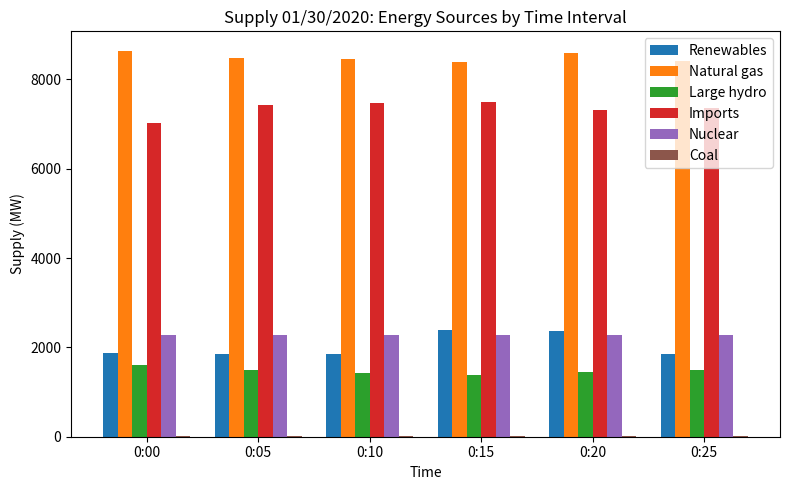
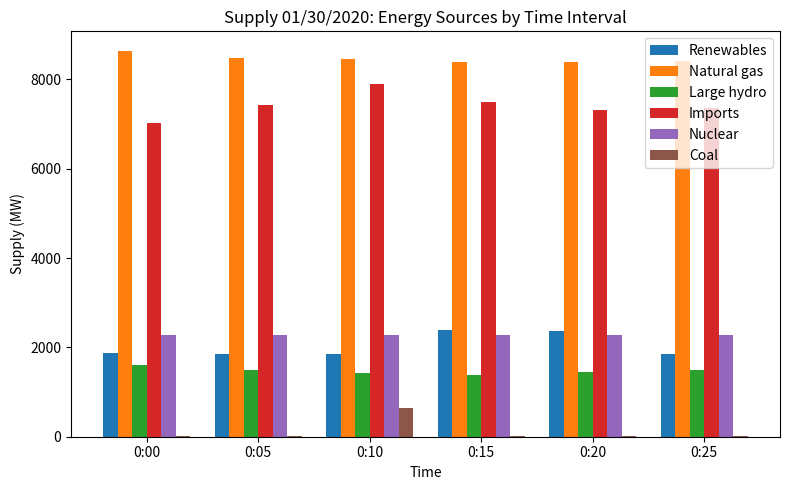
Imports, 0:10: 7500 -> 7900
Coal, 0:10: 0 -> 600
Natural gas, 0:20: 8600 -> 8400
